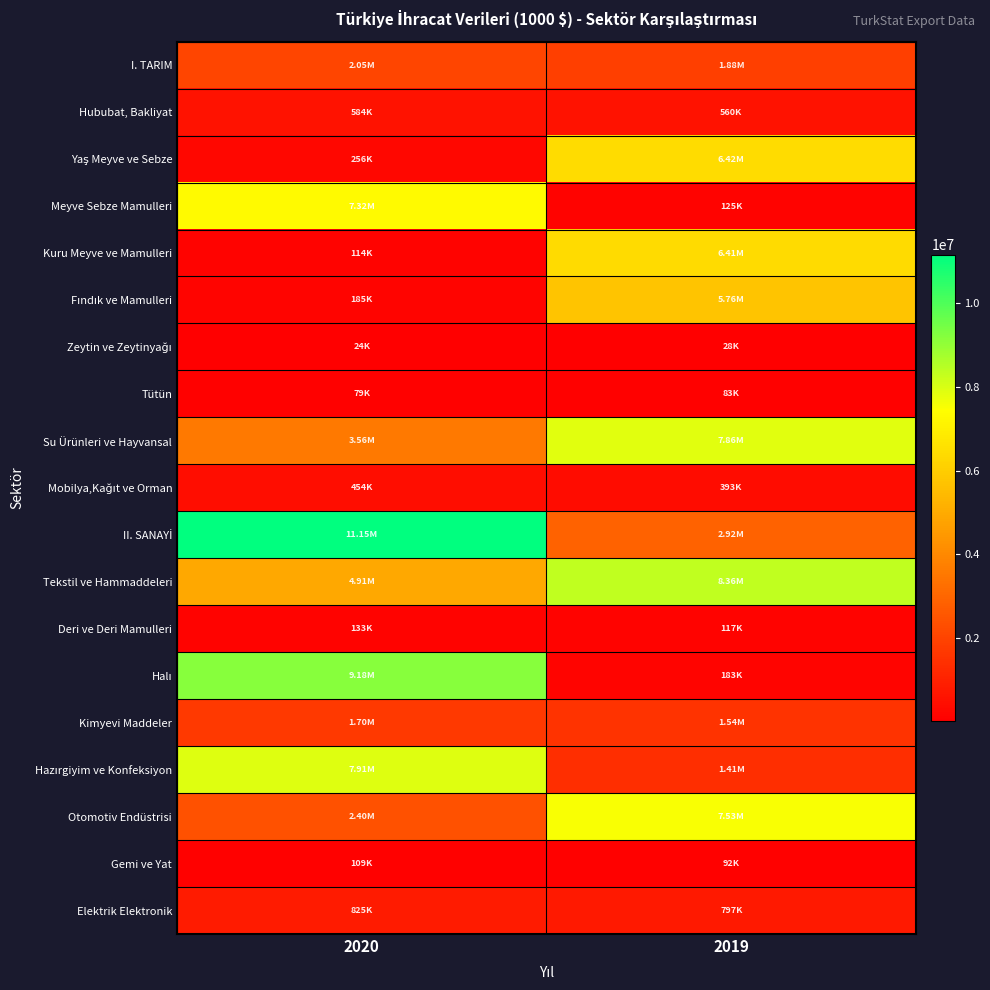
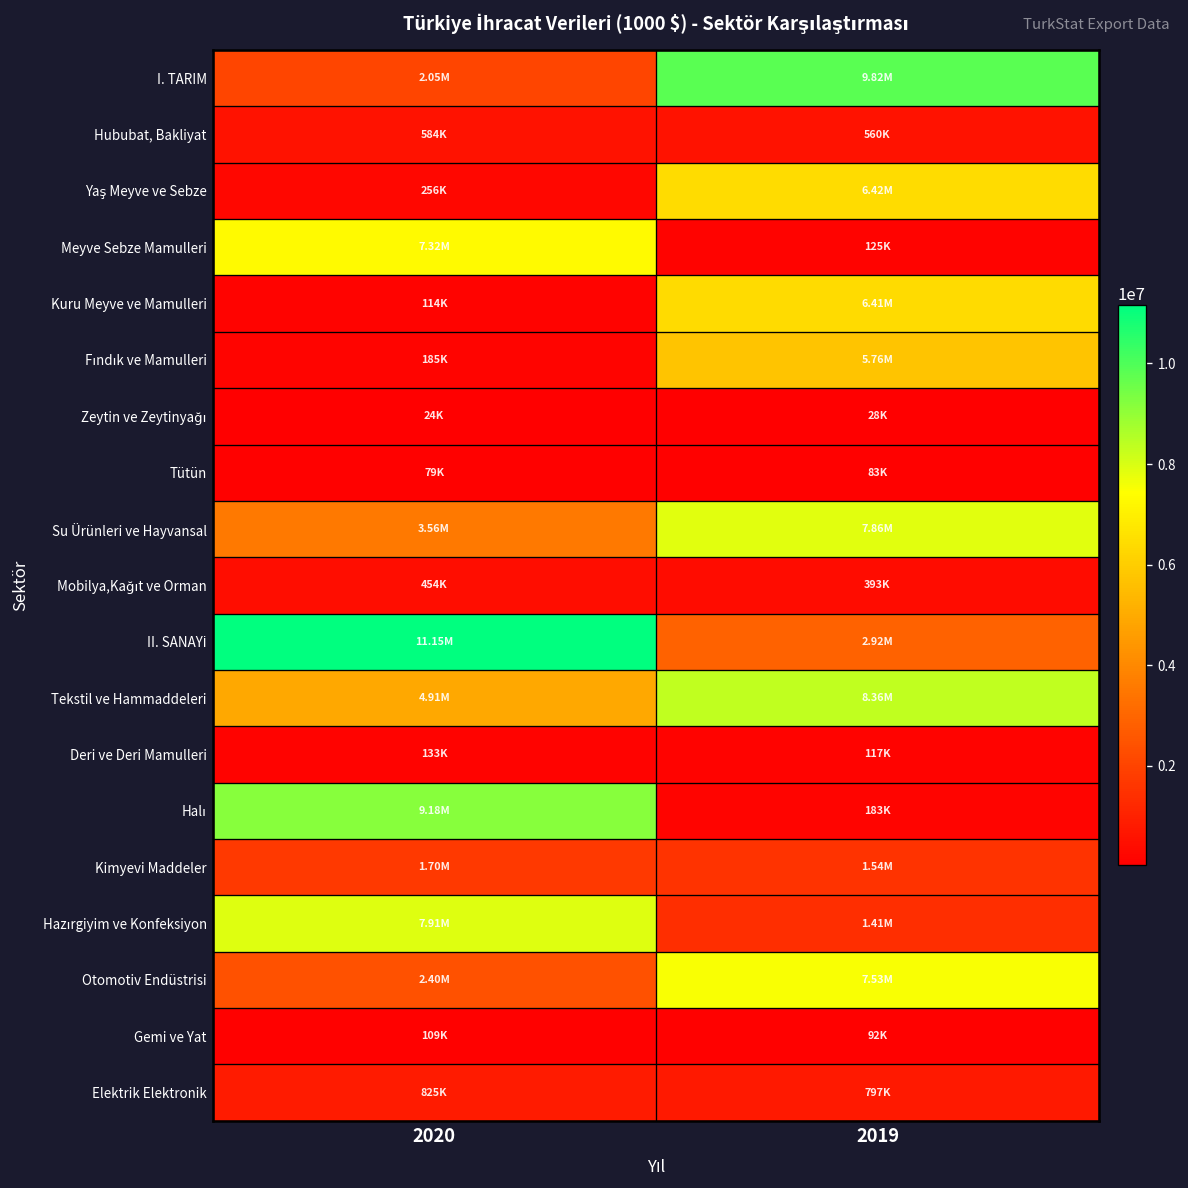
I. TARIM, 2019: 1.88M -> 9.82M
